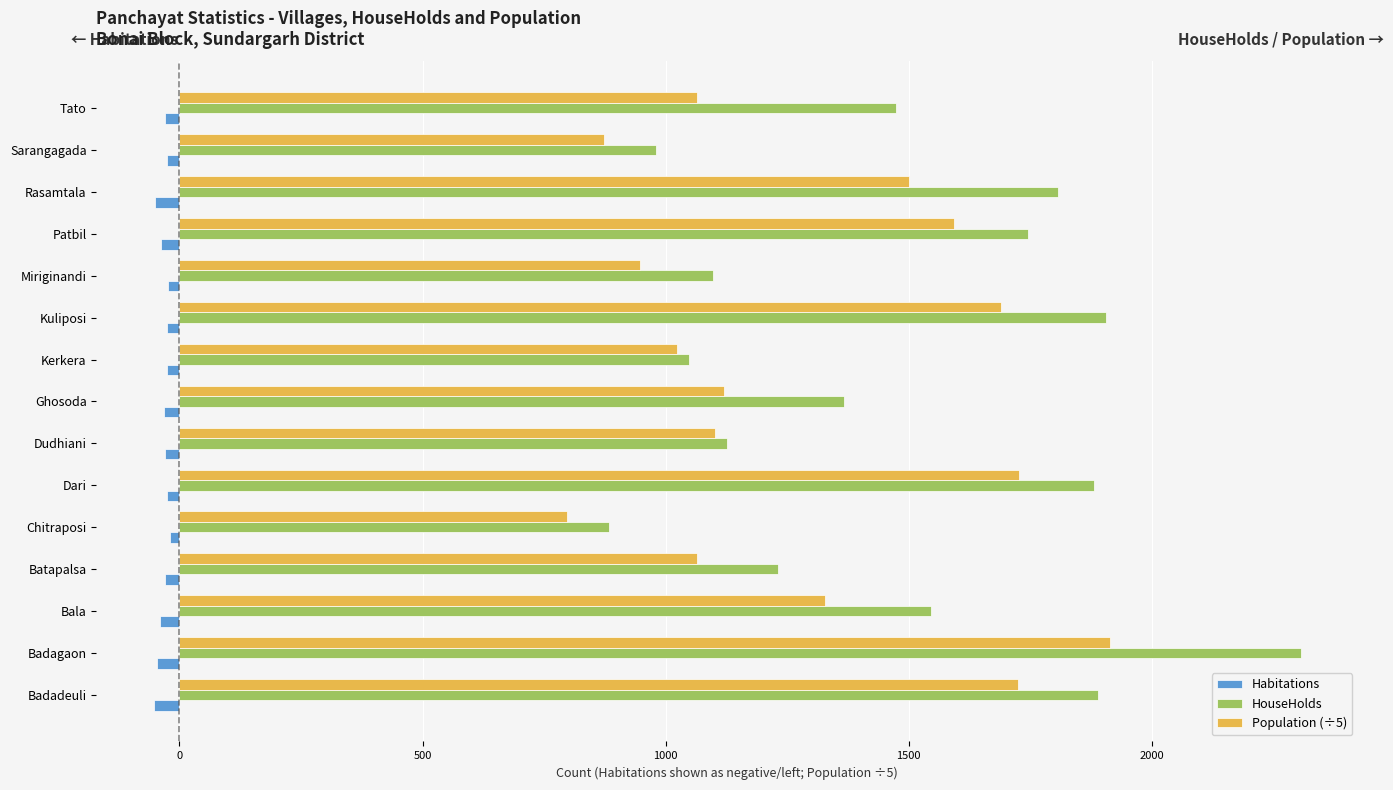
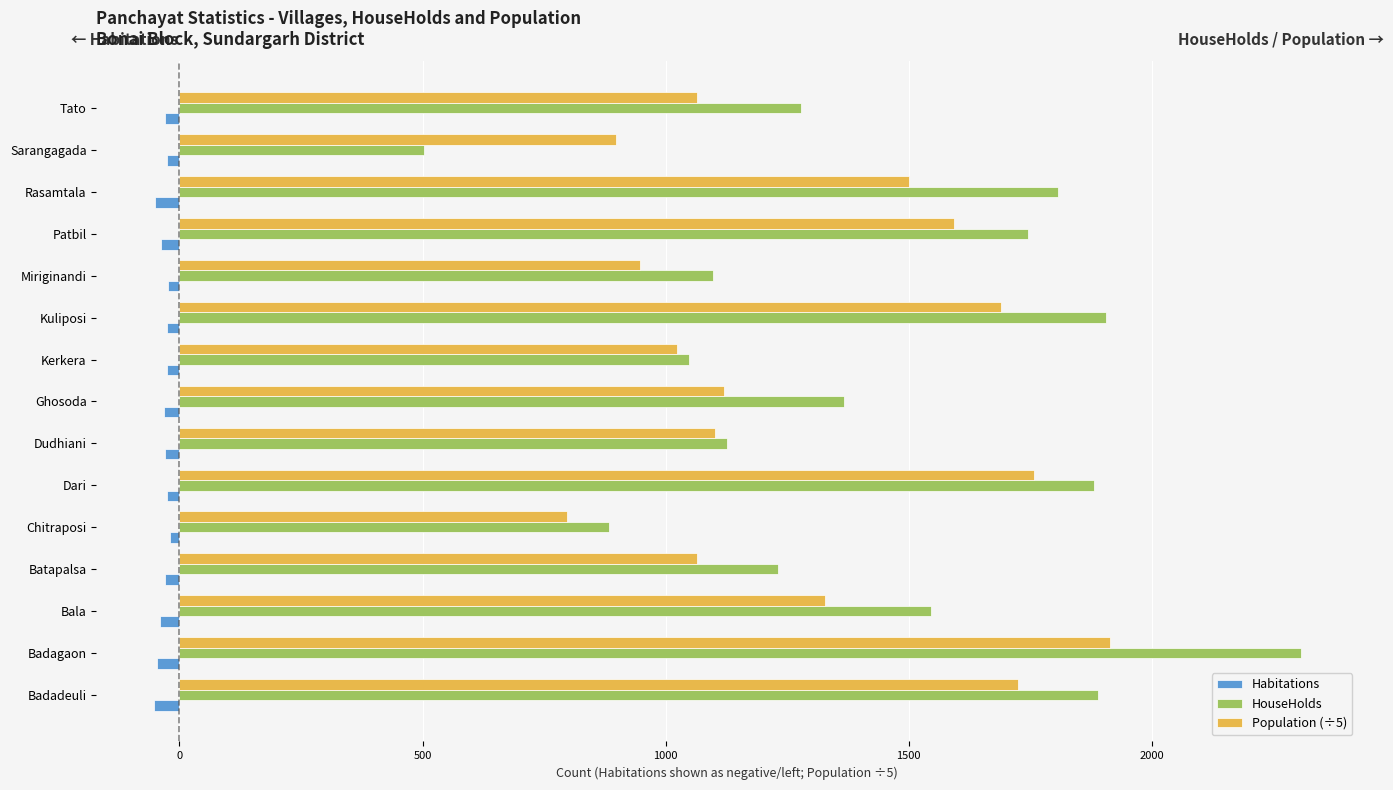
HouseHolds, Tato: 1480 -> 1280
Population (÷5), Sarangagada: 870 -> 900
HouseHolds, Sarangagada: 980 -> 500
Population (÷5), Dari: 1730 -> 1760
